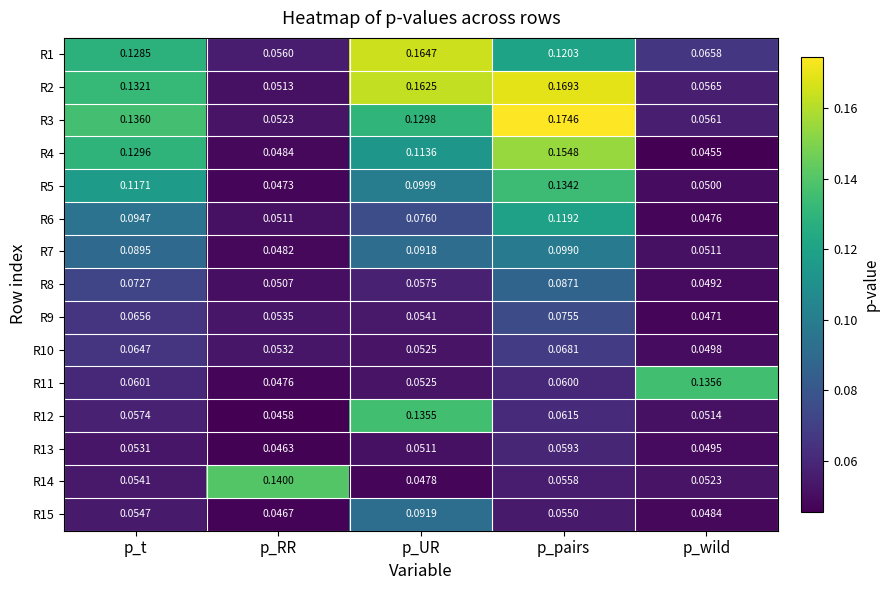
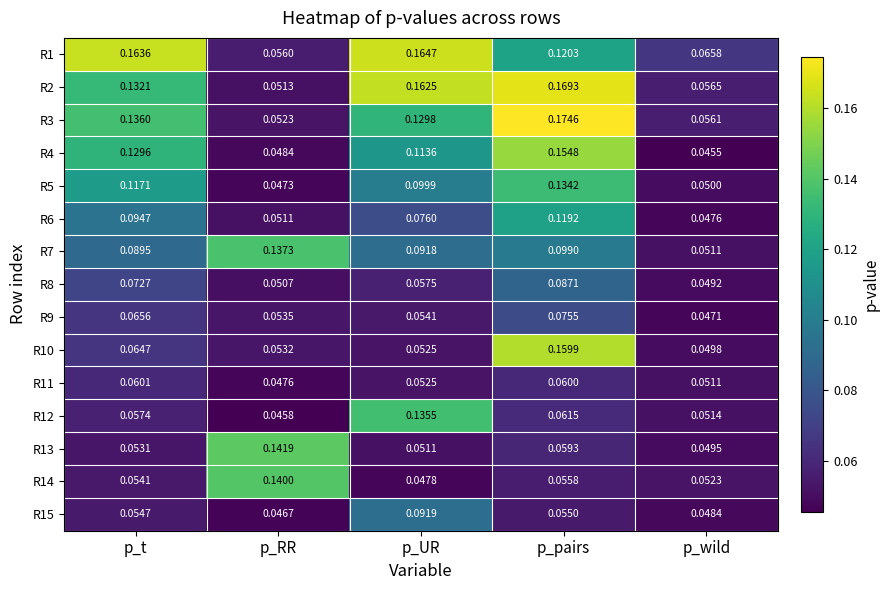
R1, p_t: 0.1285 -> 0.1636
R7, p_RR: 0.0482 -> 0.1373
R10, p_pairs: 0.0681 -> 0.1599
R11, p_wild: 0.1356 -> 0.0511
R13, p_RR: 0.0463 -> 0.1419
